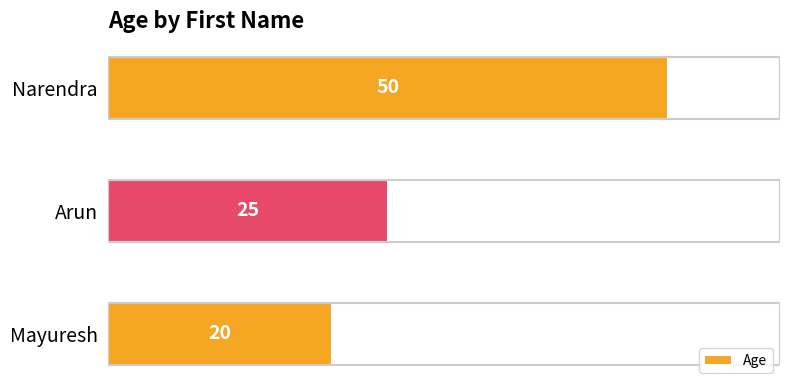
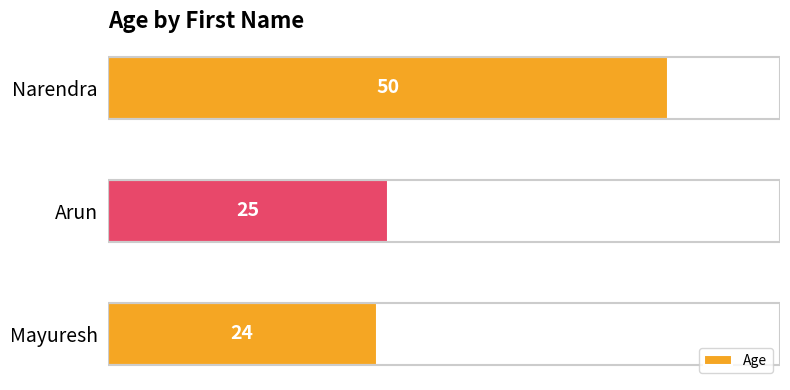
Mayuresh: 20 -> 24
